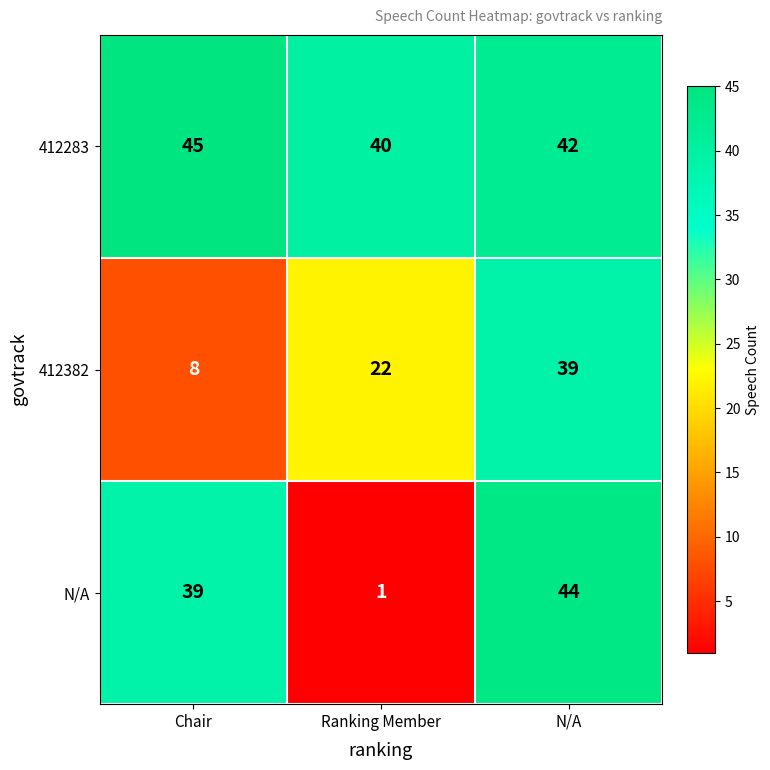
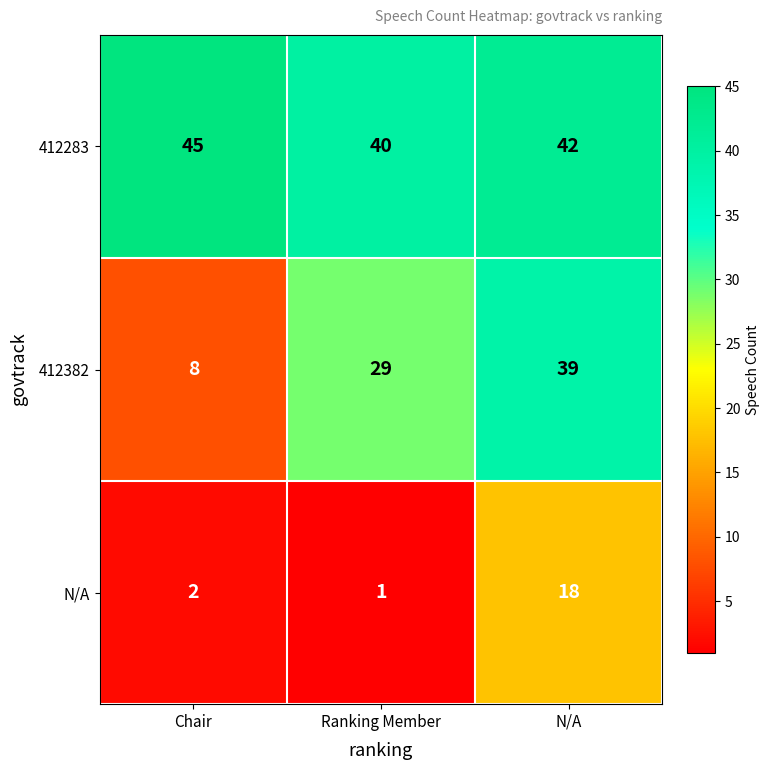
412382, Ranking Member: 22 -> 29
N/A, Chair: 39 -> 2
N/A, N/A: 44 -> 18
